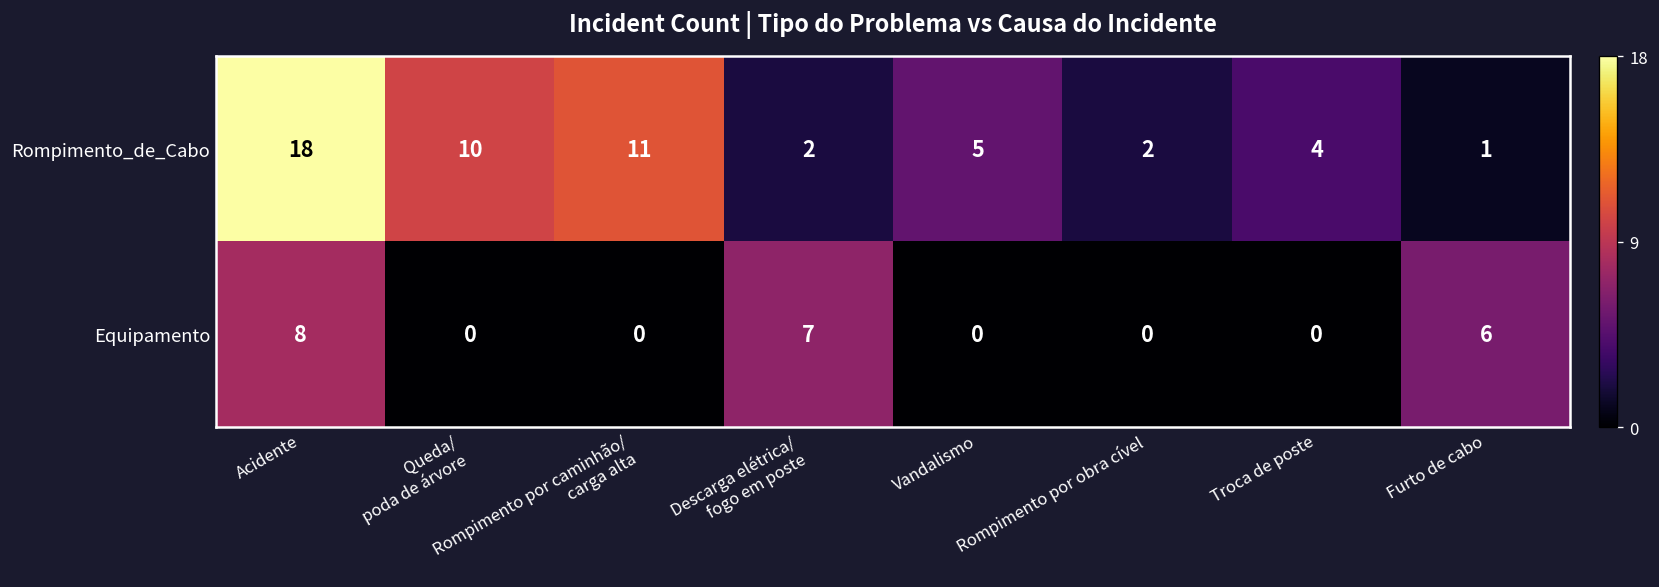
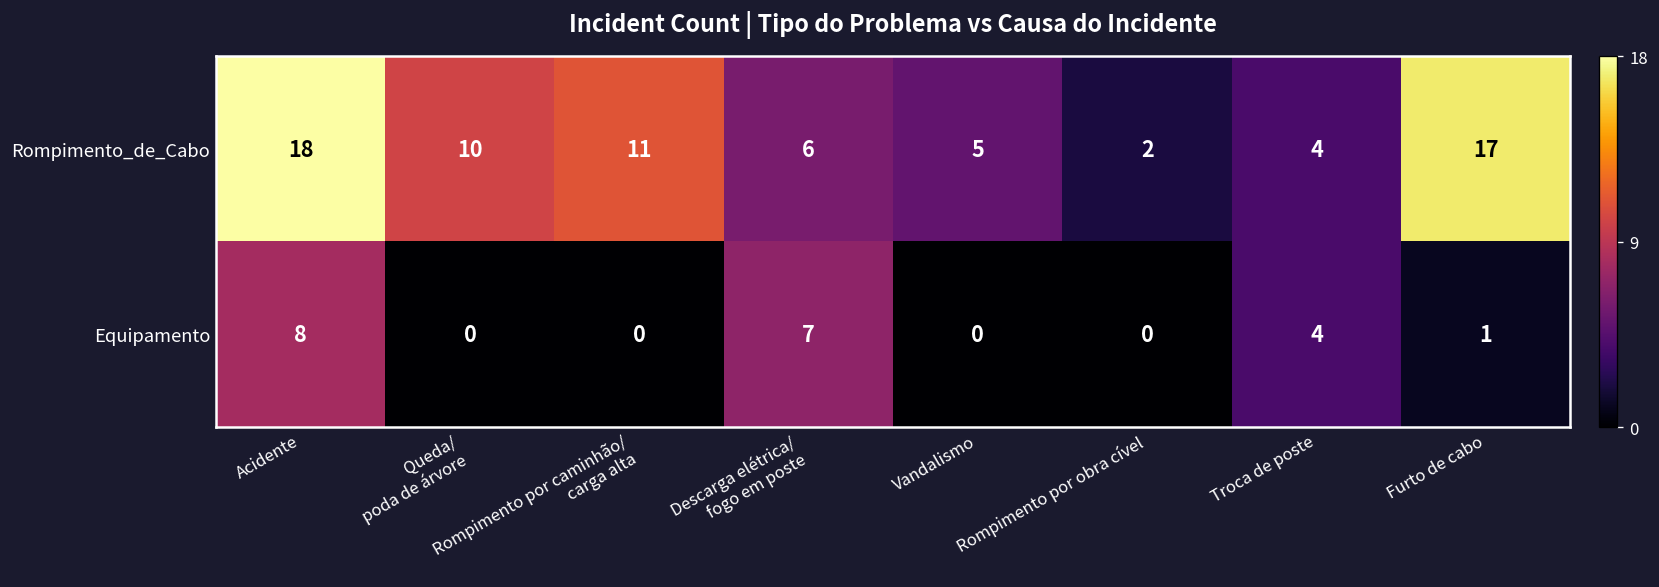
Rompimento_de_Cabo, Descarga elétrica/ fogo em poste: 2 -> 6
Rompimento_de_Cabo, Furto de cabo: 1 -> 17
Equipamento, Troca de poste: 0 -> 4
Equipamento, Furto de cabo: 6 -> 1
